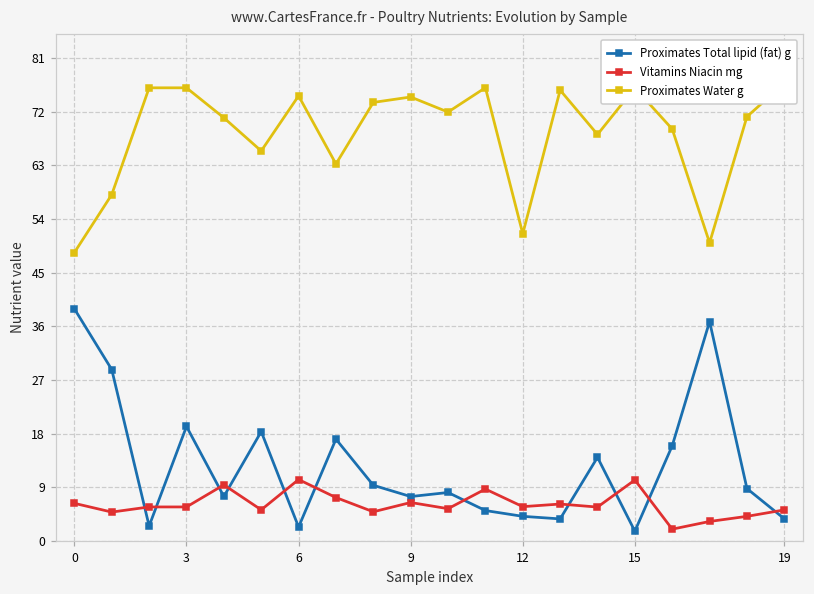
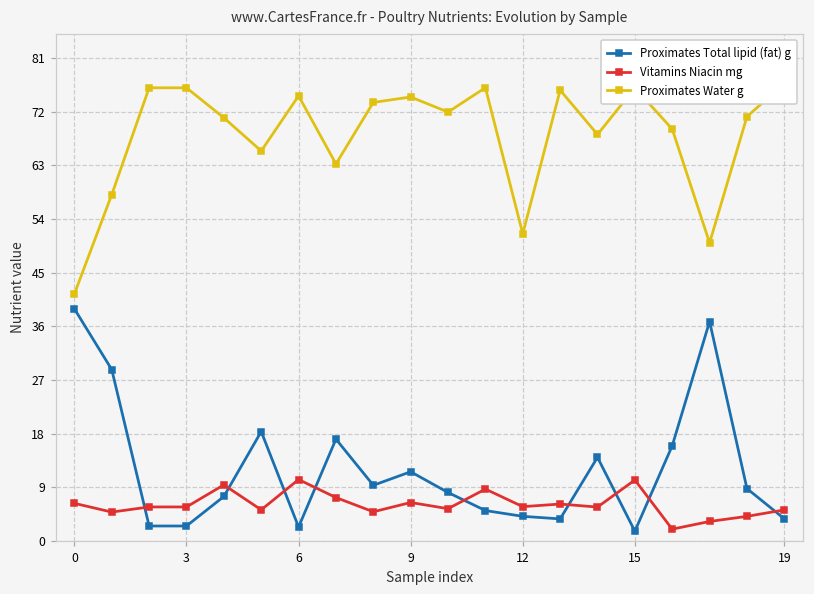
Proximates Water g, 0: 48 -> 41
Proximates Total lipid (fat) g, 3: 19 -> 3
Proximates Total lipid (fat) g, 9: 7 -> 12
